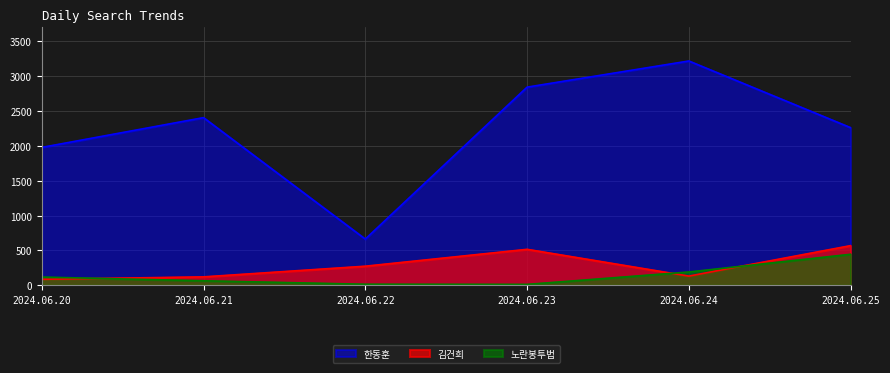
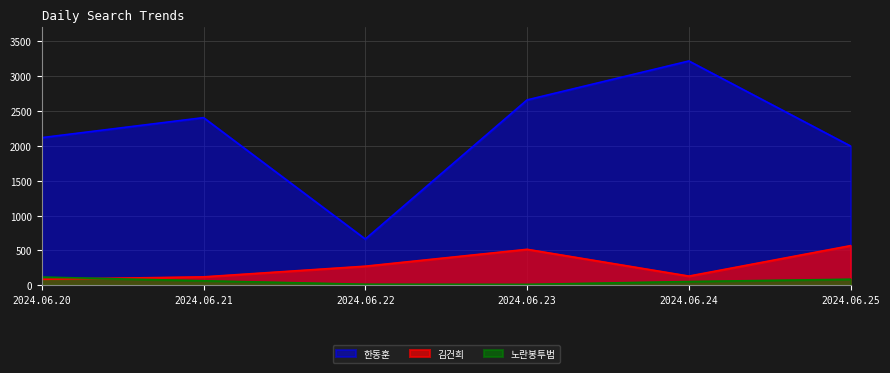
한동훈, 2024.06.20: 2000 -> 2100
한동훈, 2024.06.23: 2800 -> 2700
노란봉투법, 2024.06.24: 200 -> 100
한동훈, 2024.06.25: 2300 -> 2000
노란봉투법, 2024.06.25: 400 -> 100
